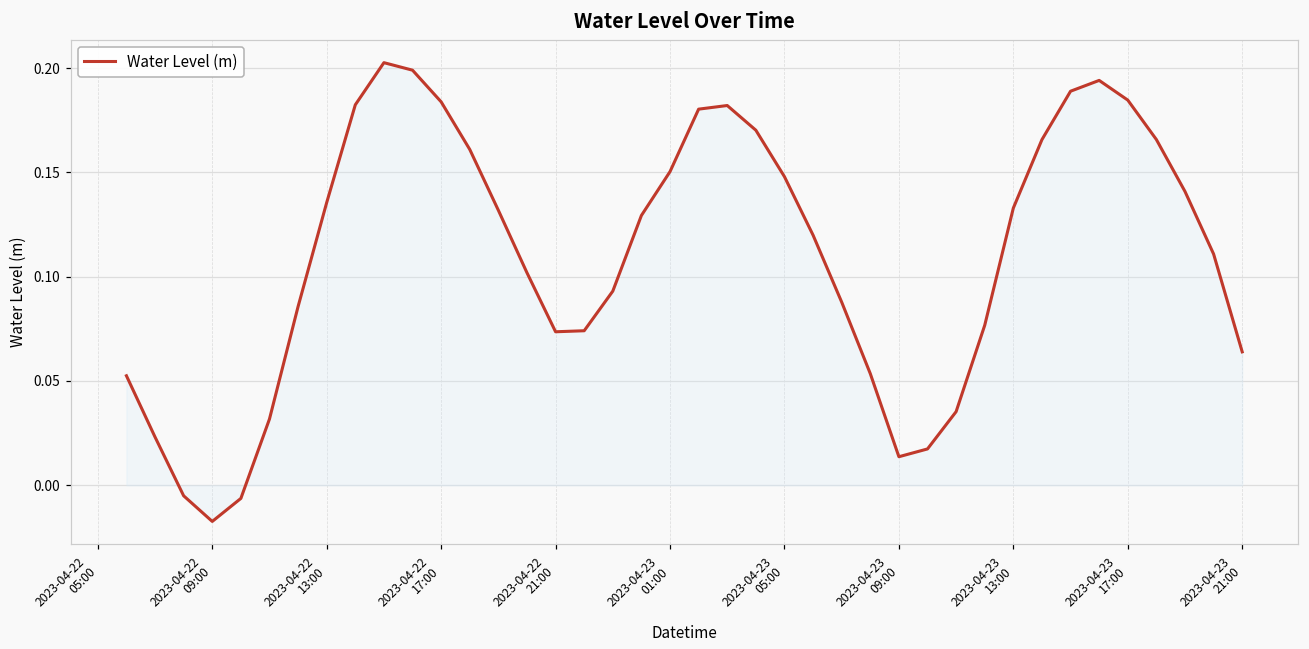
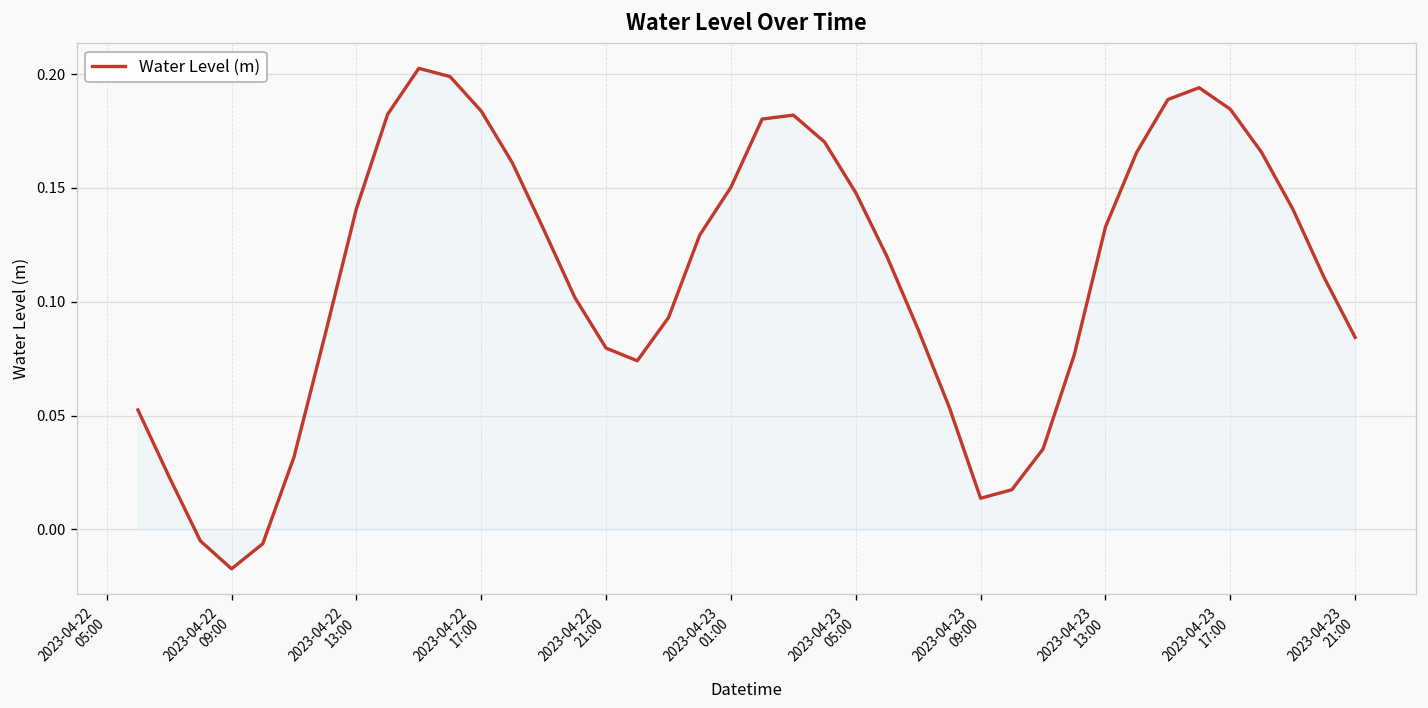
Water Level (m), 2023-04-22 13:00: 0.136 -> 0.141
Water Level (m), 2023-04-22 21:00: 0.074 -> 0.080
Water Level (m), 2023-04-23 21:00: 0.064 -> 0.084
